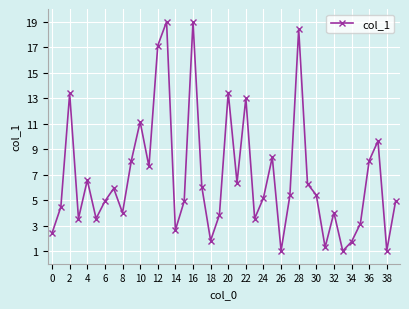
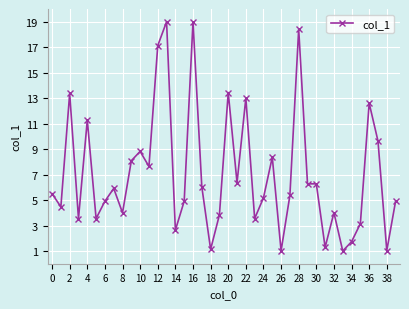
0: 2.4 -> 5.5
4: 6.6 -> 11.3
10: 11.1 -> 8.8
18: 1.8 -> 1.1
30: 5.4 -> 6.3
36: 8.1 -> 12.6
